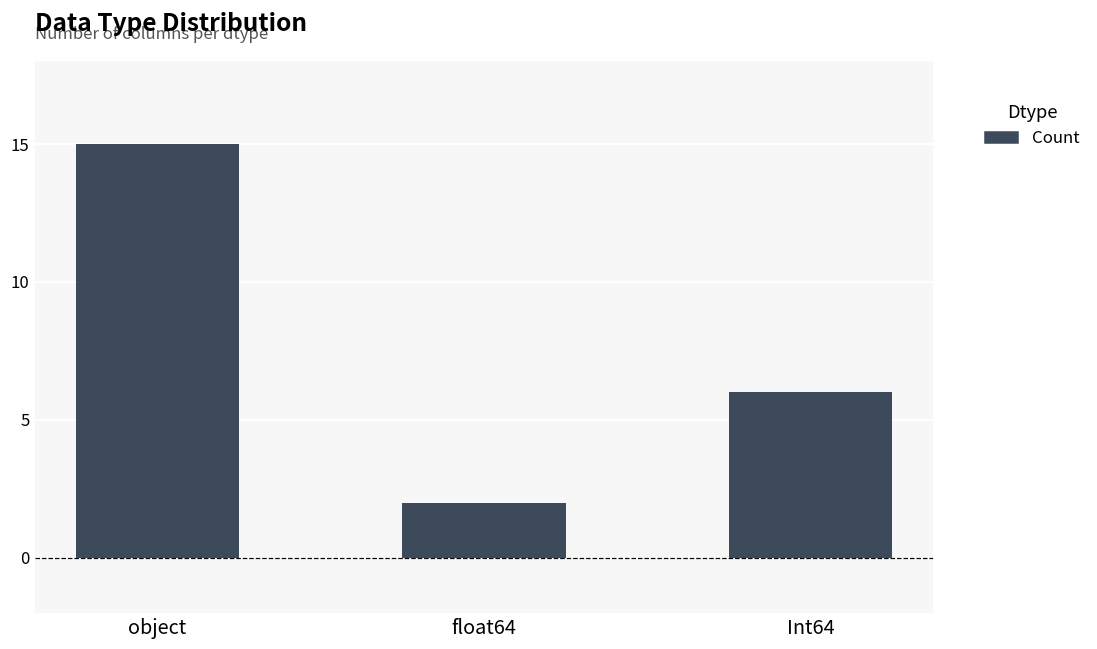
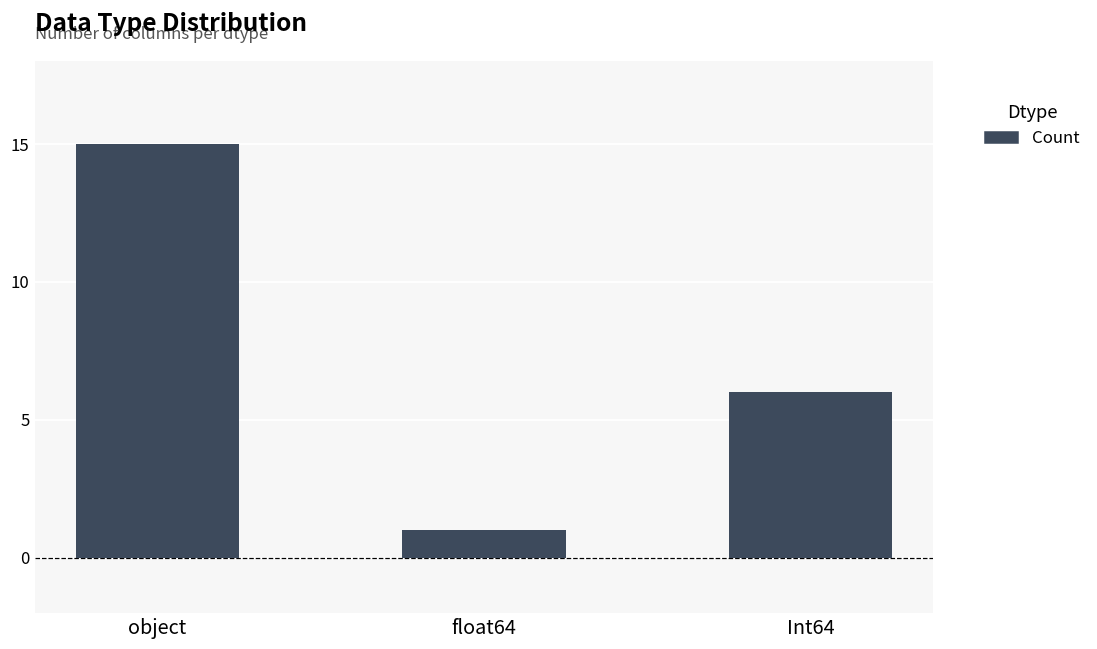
float64: 2 -> 1
